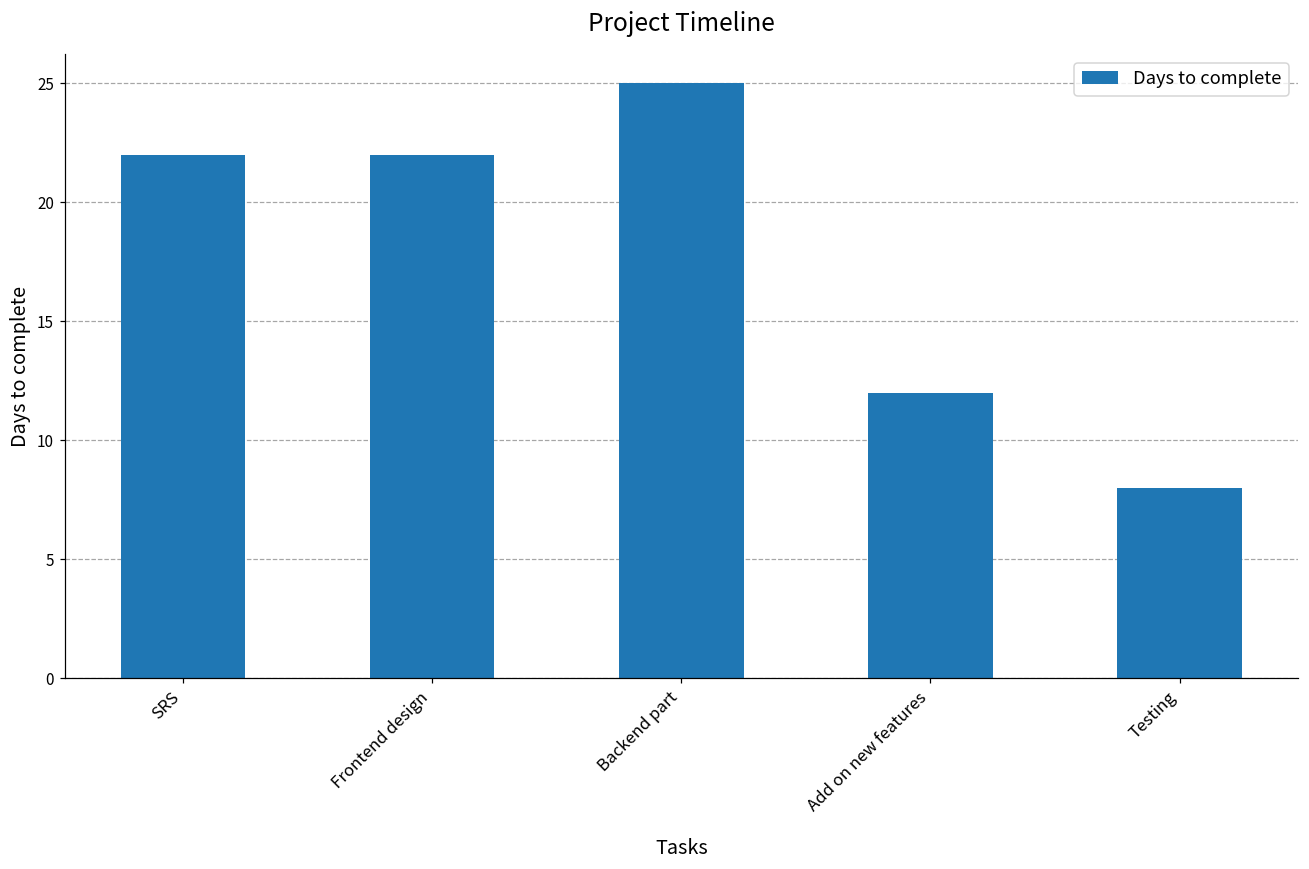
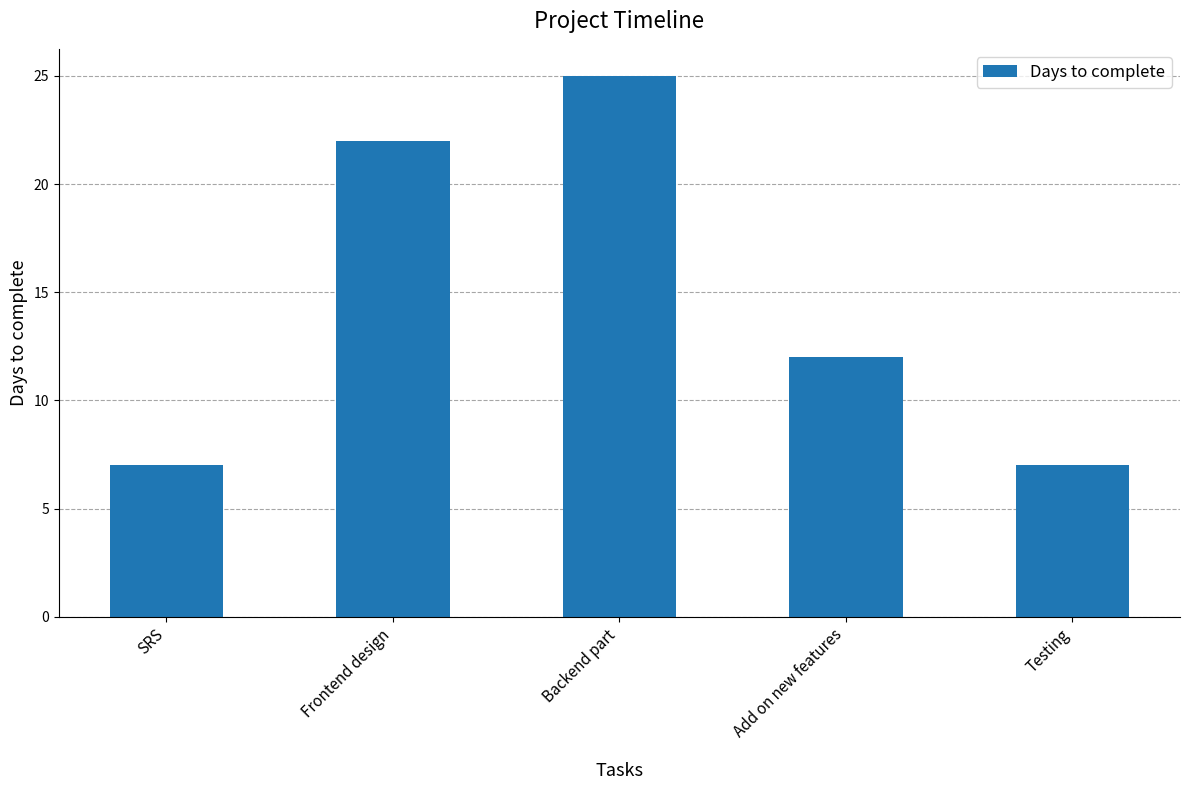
SRS: 22 -> 7
Testing: 8 -> 7
